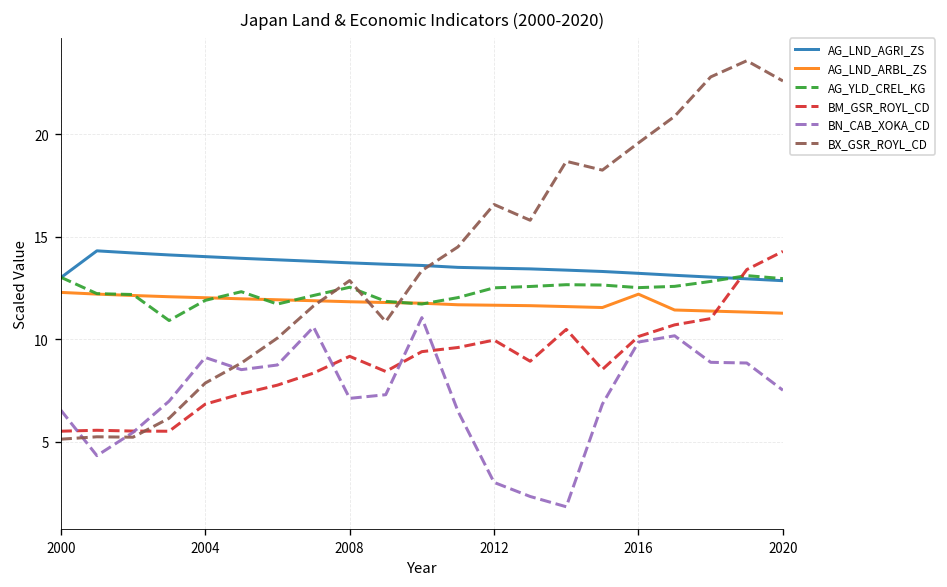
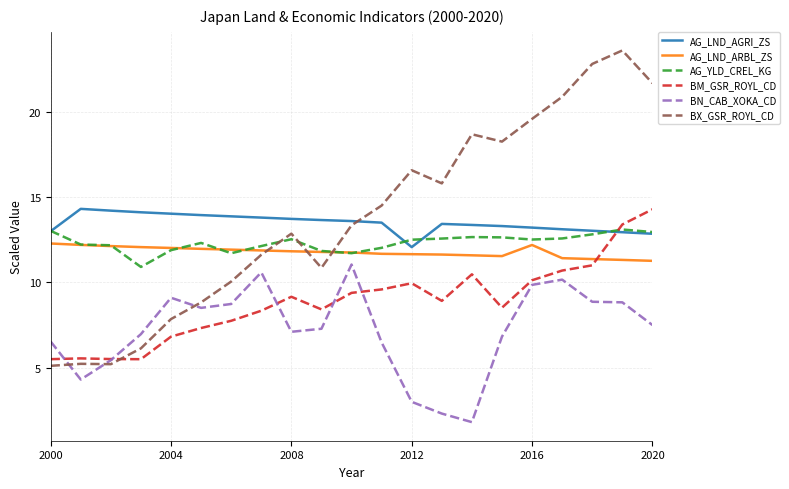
AG_LND_AGRI_ZS, 2012: 13.5 -> 12.1
BX_GSR_ROYL_CD, 2020: 22.6 -> 21.7
